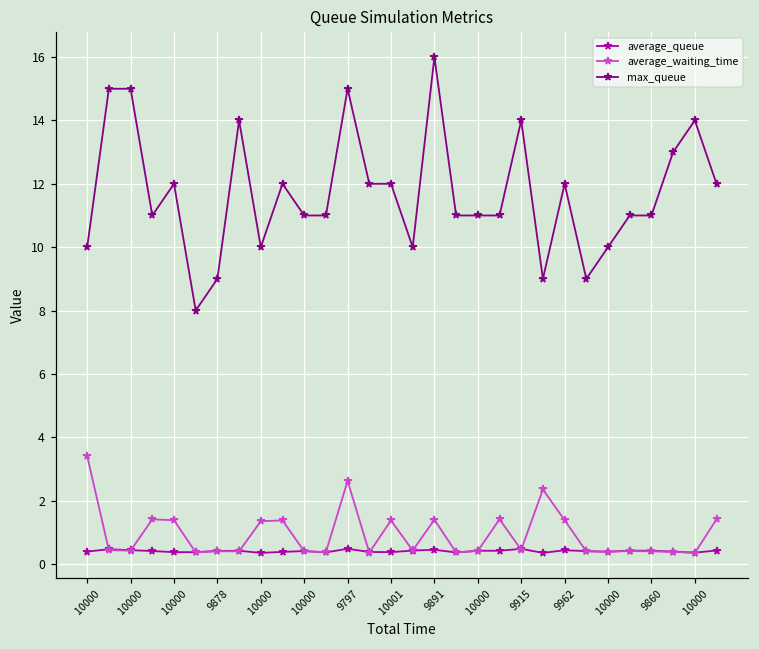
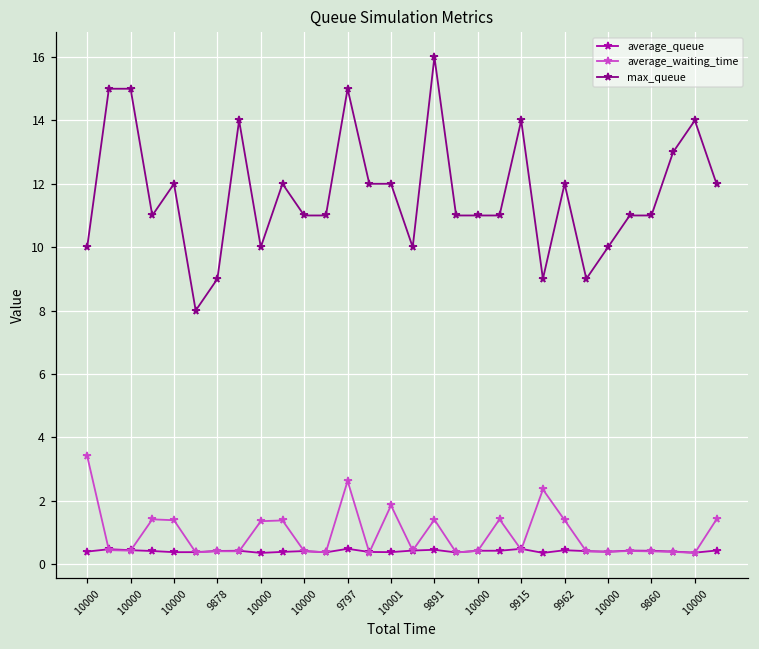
average_waiting_time, 10001: 1.4 -> 1.8
